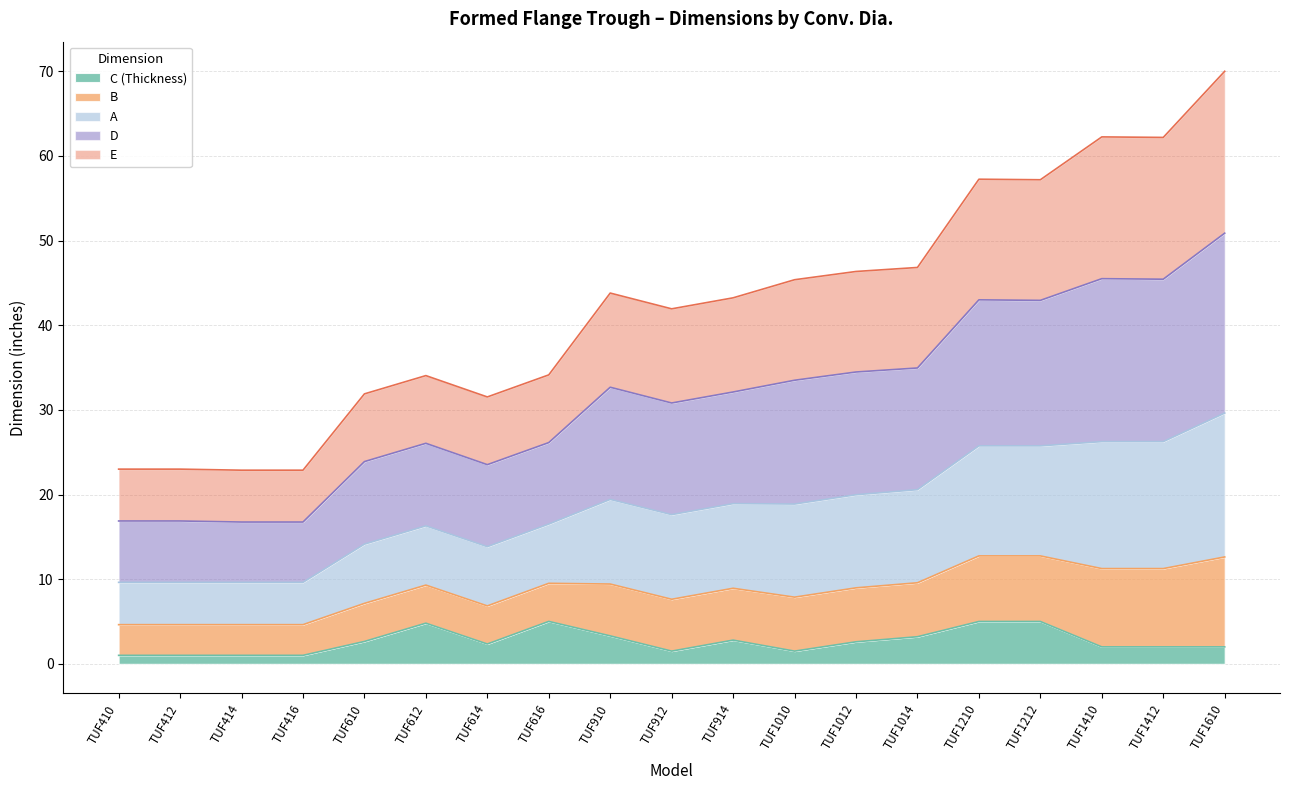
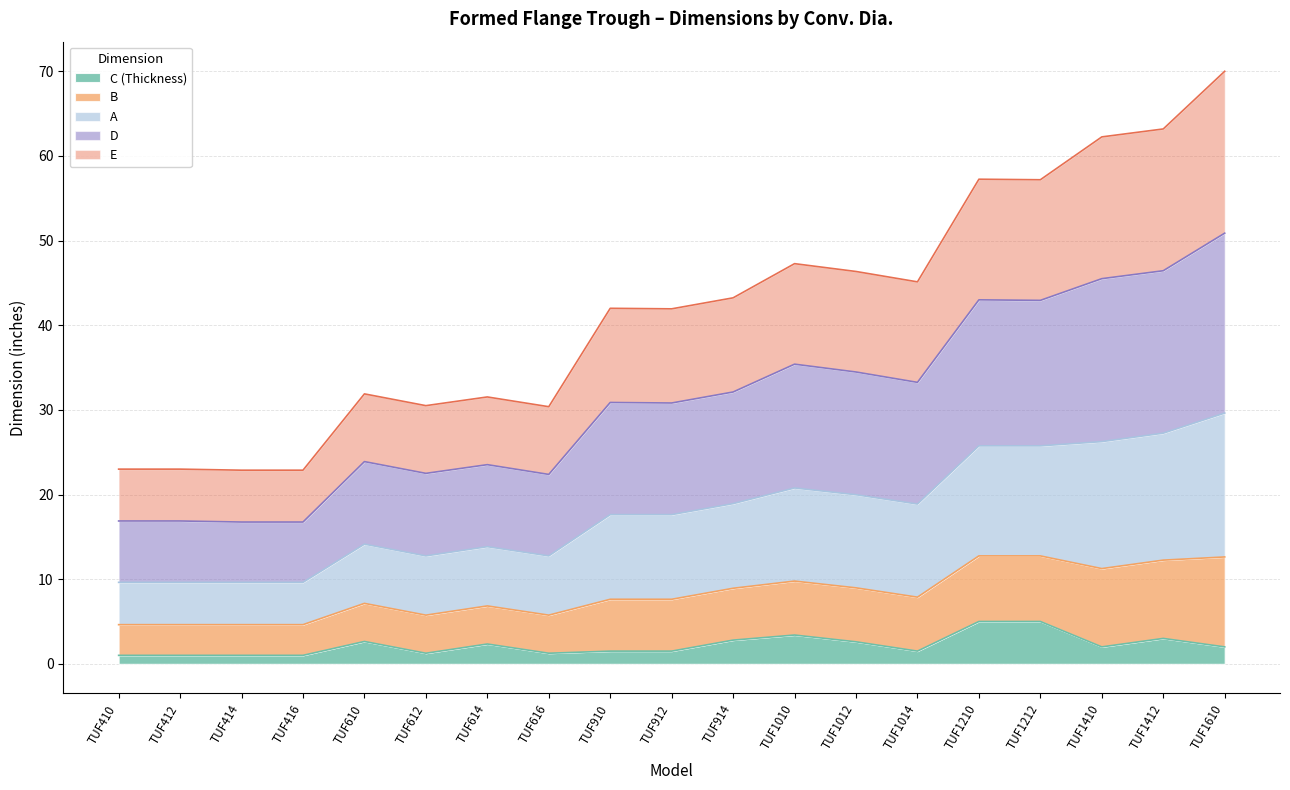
C (Thickness), TUF612: 5 -> 1
C (Thickness), TUF616: 5 -> 1
C (Thickness), TUF910: 3 -> 2
C (Thickness), TUF1010: 2 -> 3
C (Thickness), TUF1014: 3 -> 2
C (Thickness), TUF1412: 2 -> 3
